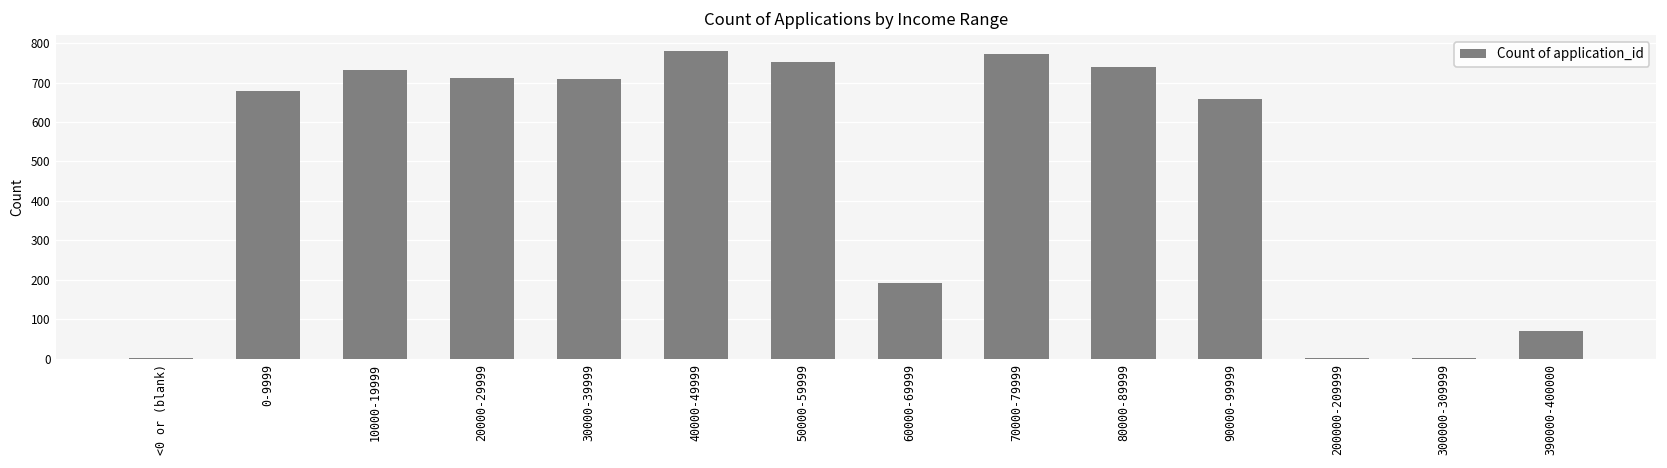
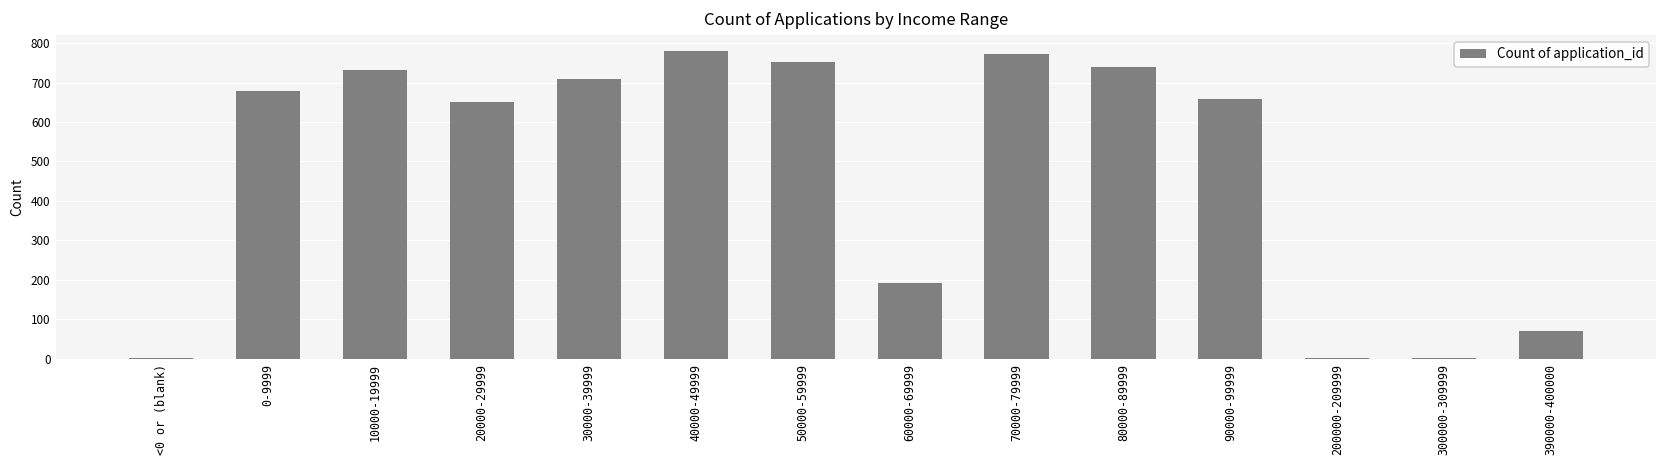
20000-29999: 710 -> 650
